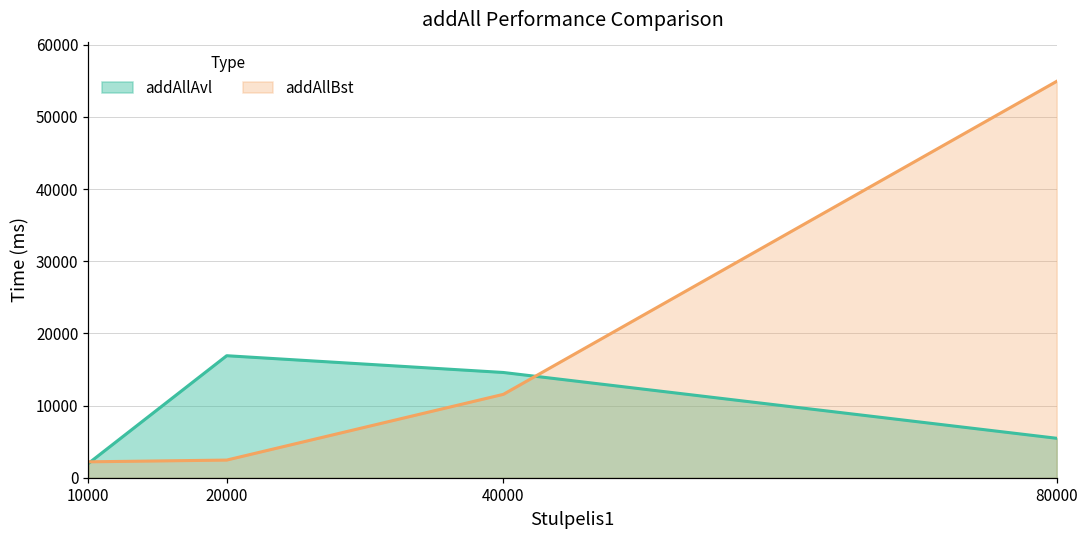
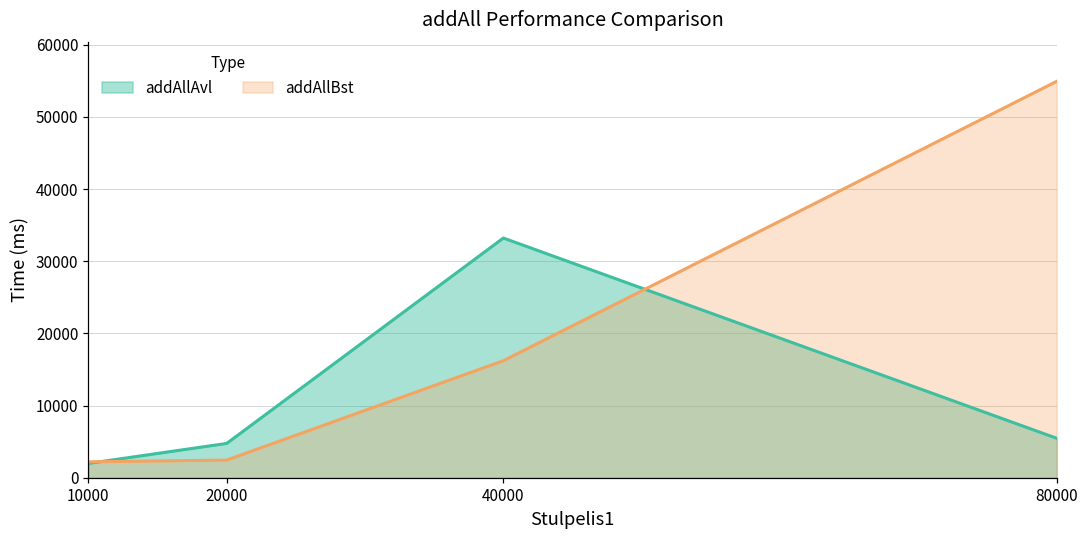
addAllAvl, 20000: 17000 -> 5000
addAllAvl, 40000: 15000 -> 33000
addAllBst, 40000: 12000 -> 16000
